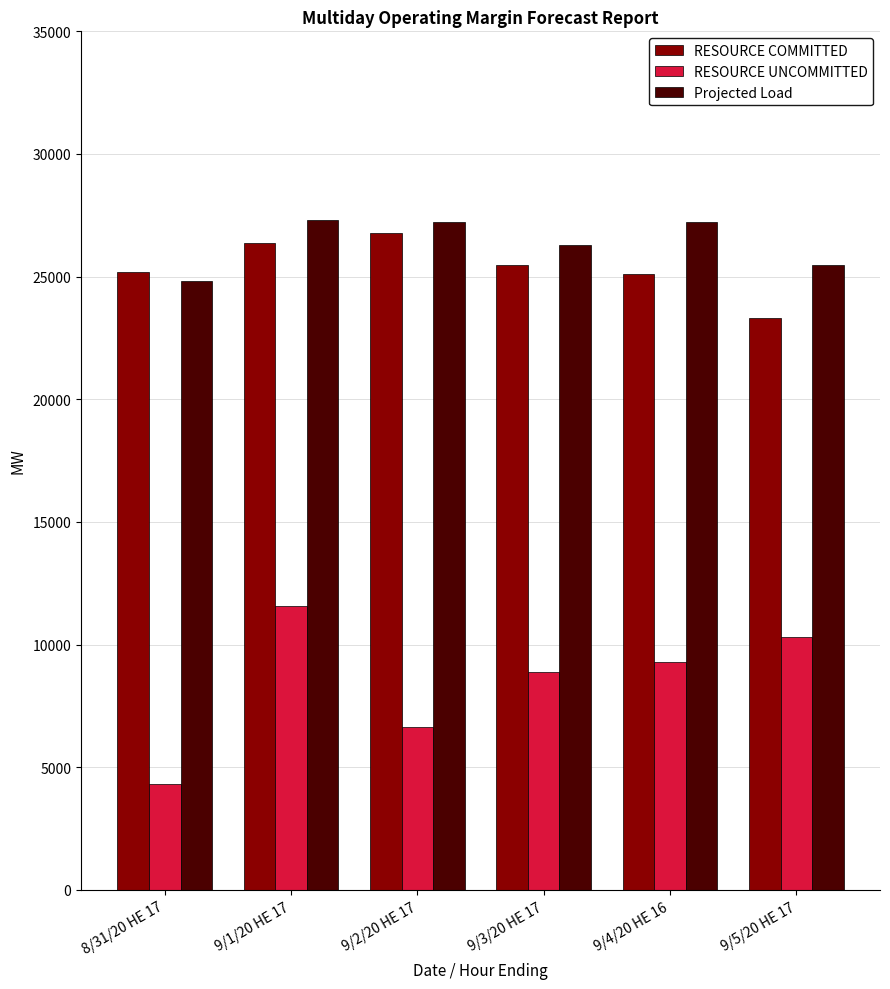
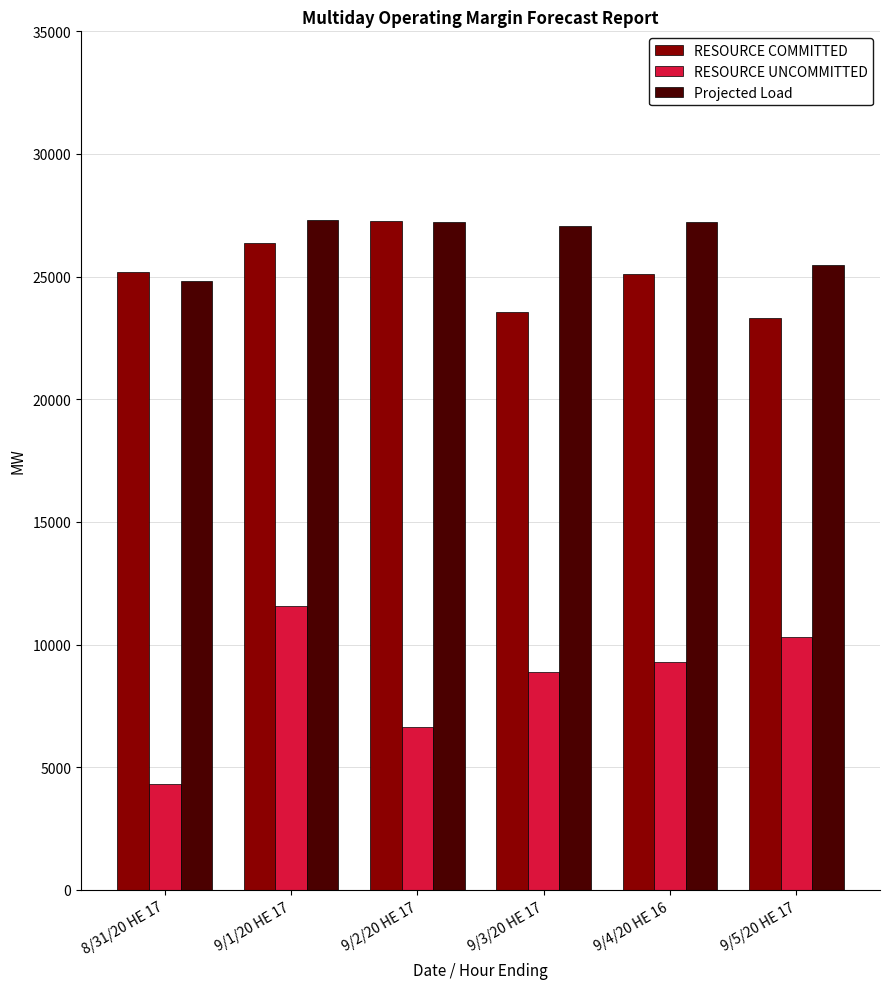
RESOURCE COMMITTED, 9/2/20 HE 17: 26800 -> 27300
RESOURCE COMMITTED, 9/3/20 HE 17: 25500 -> 23500
Projected Load, 9/3/20 HE 17: 26300 -> 27000
